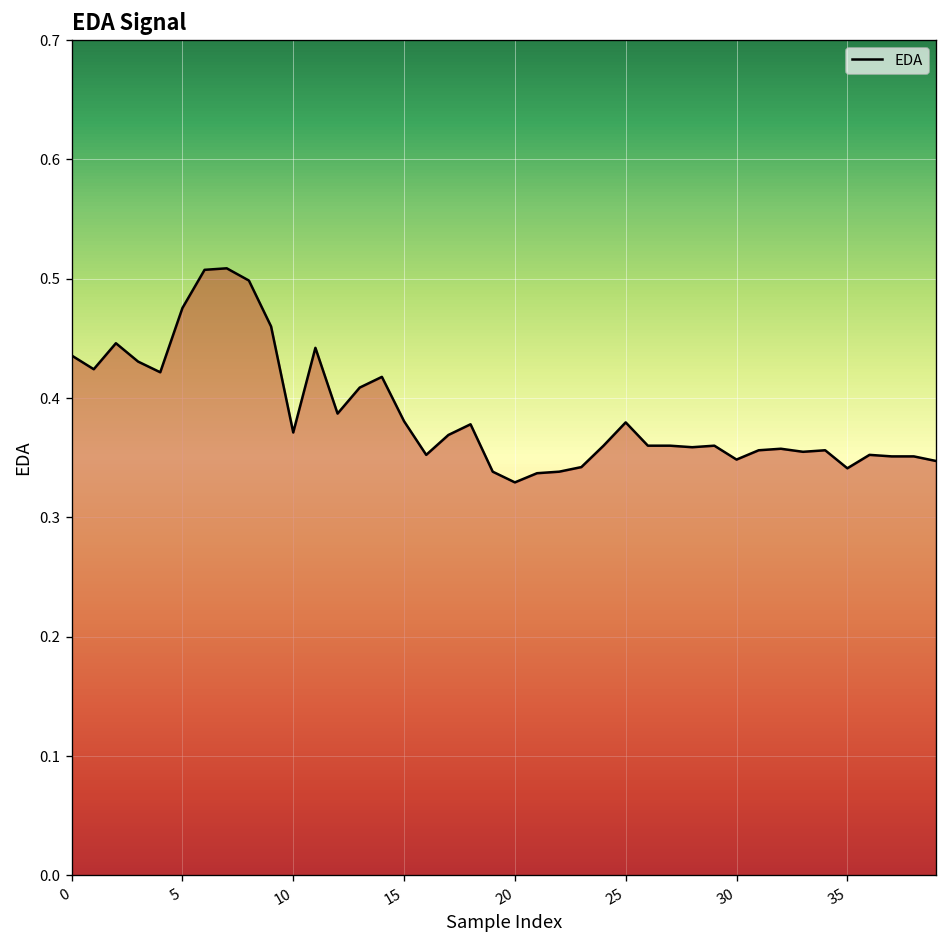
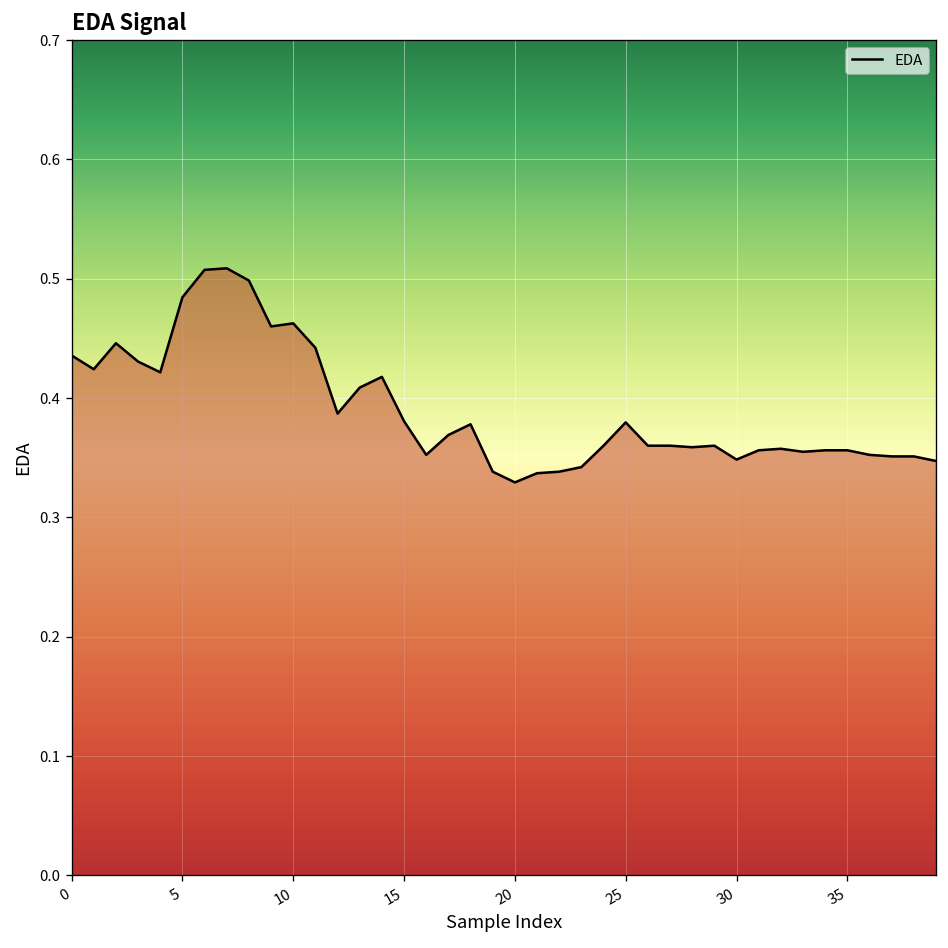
5: 0.475 -> 0.484
10: 0.37 -> 0.46
35: 0.34 -> 0.36
